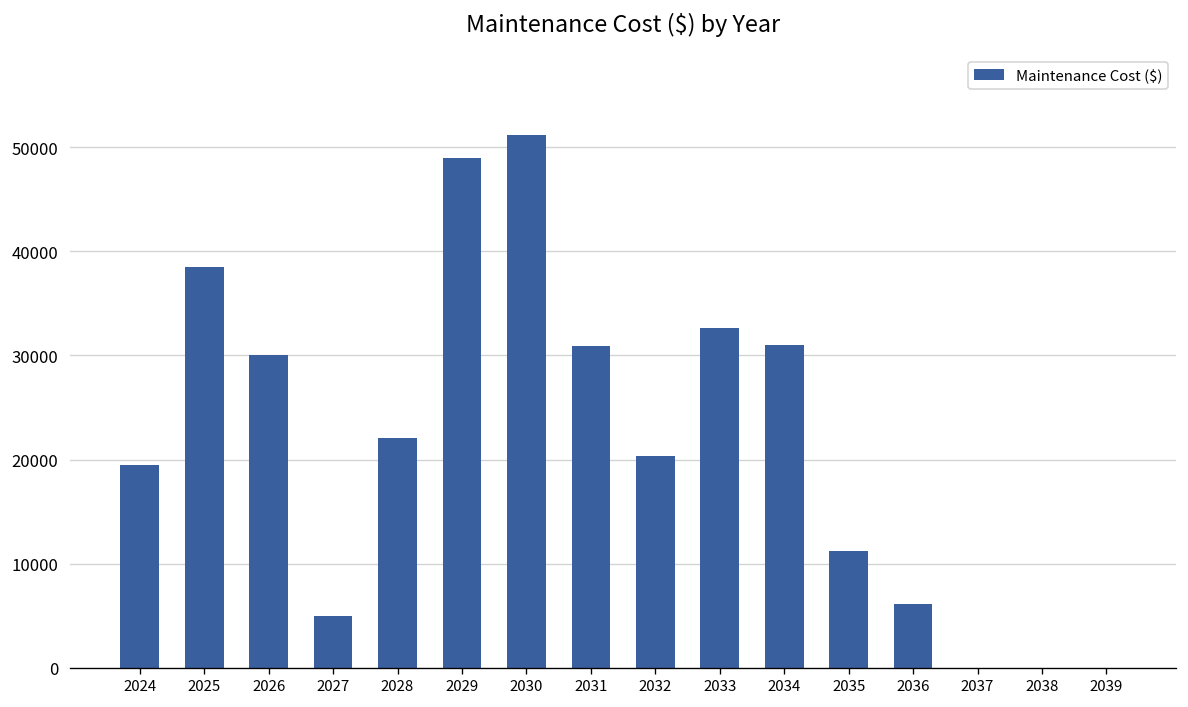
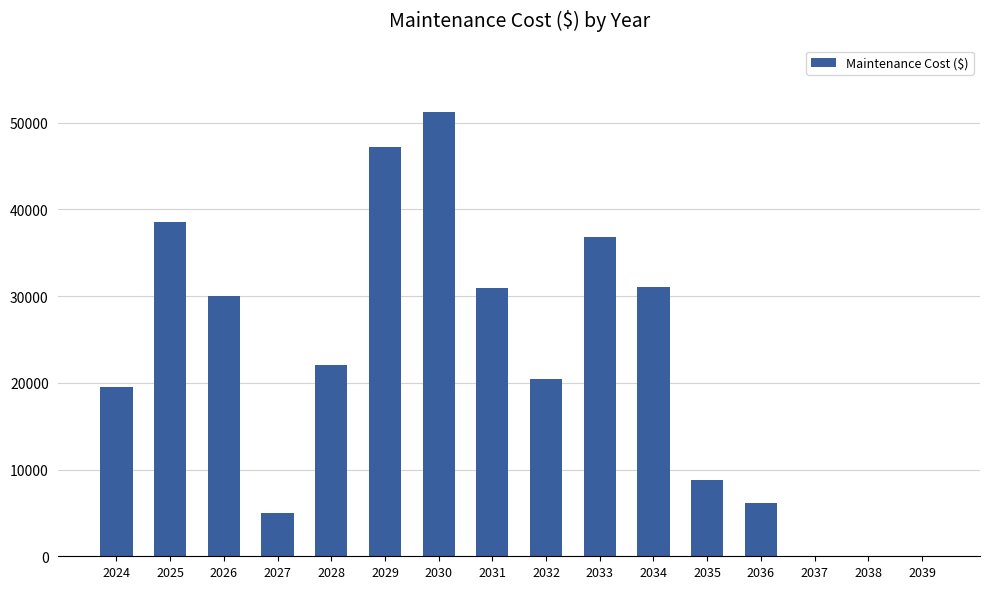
2029: 49000 -> 47000
2033: 33000 -> 37000
2035: 11000 -> 9000
